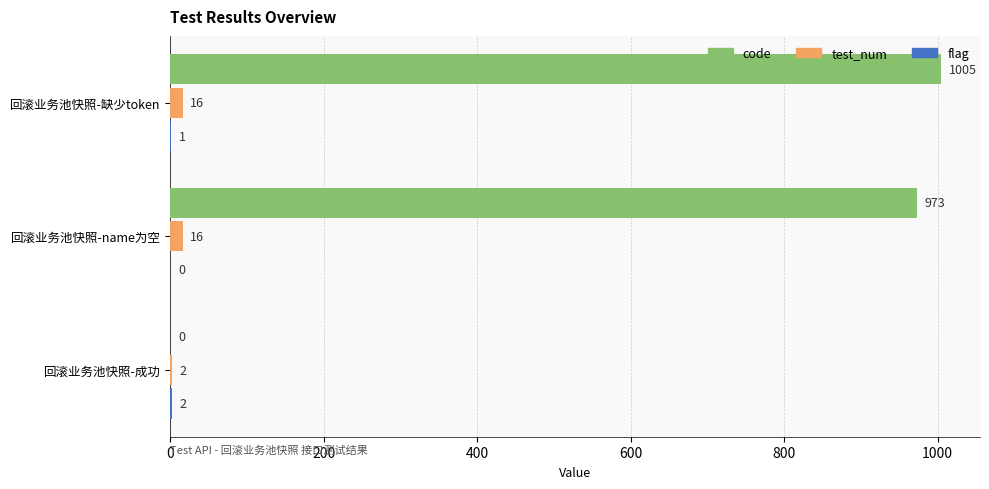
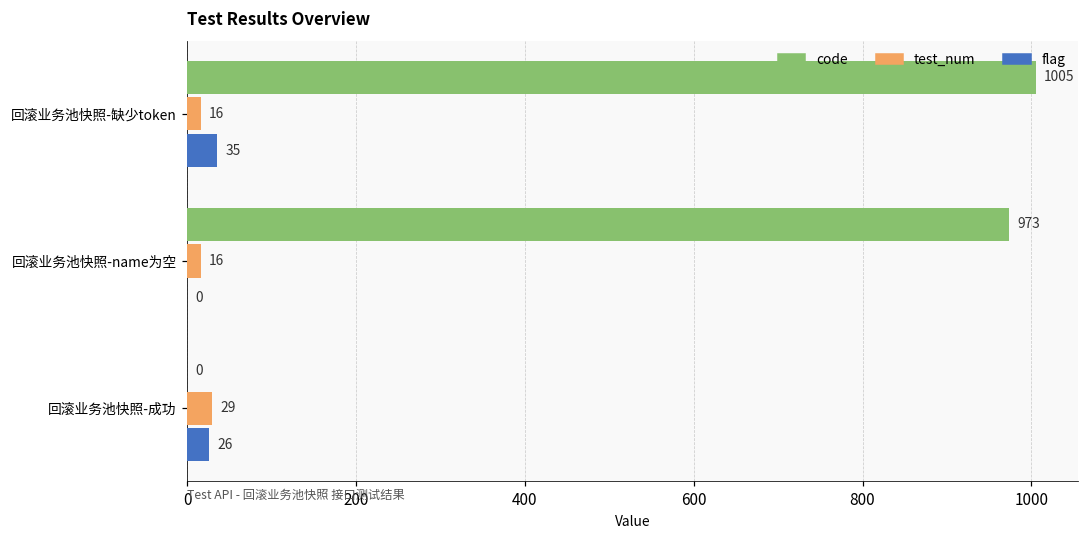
flag, 回滚业务池快照-缺少token: 1 -> 35
test_num, 回滚业务池快照-成功: 2 -> 29
flag, 回滚业务池快照-成功: 2 -> 26
